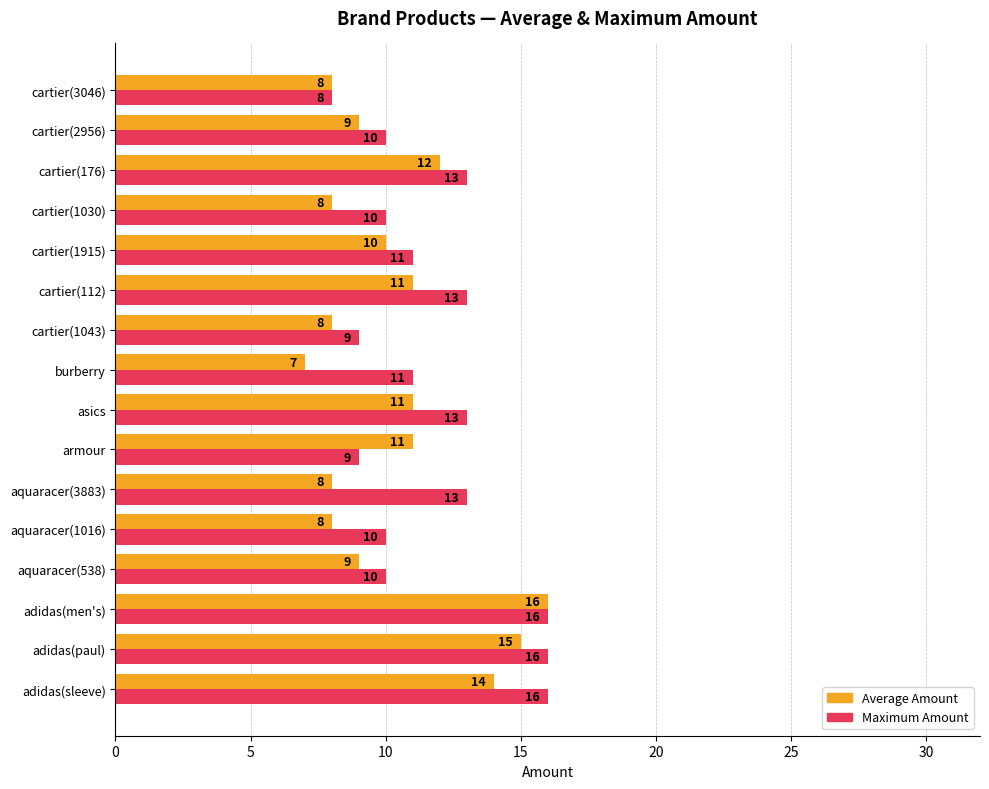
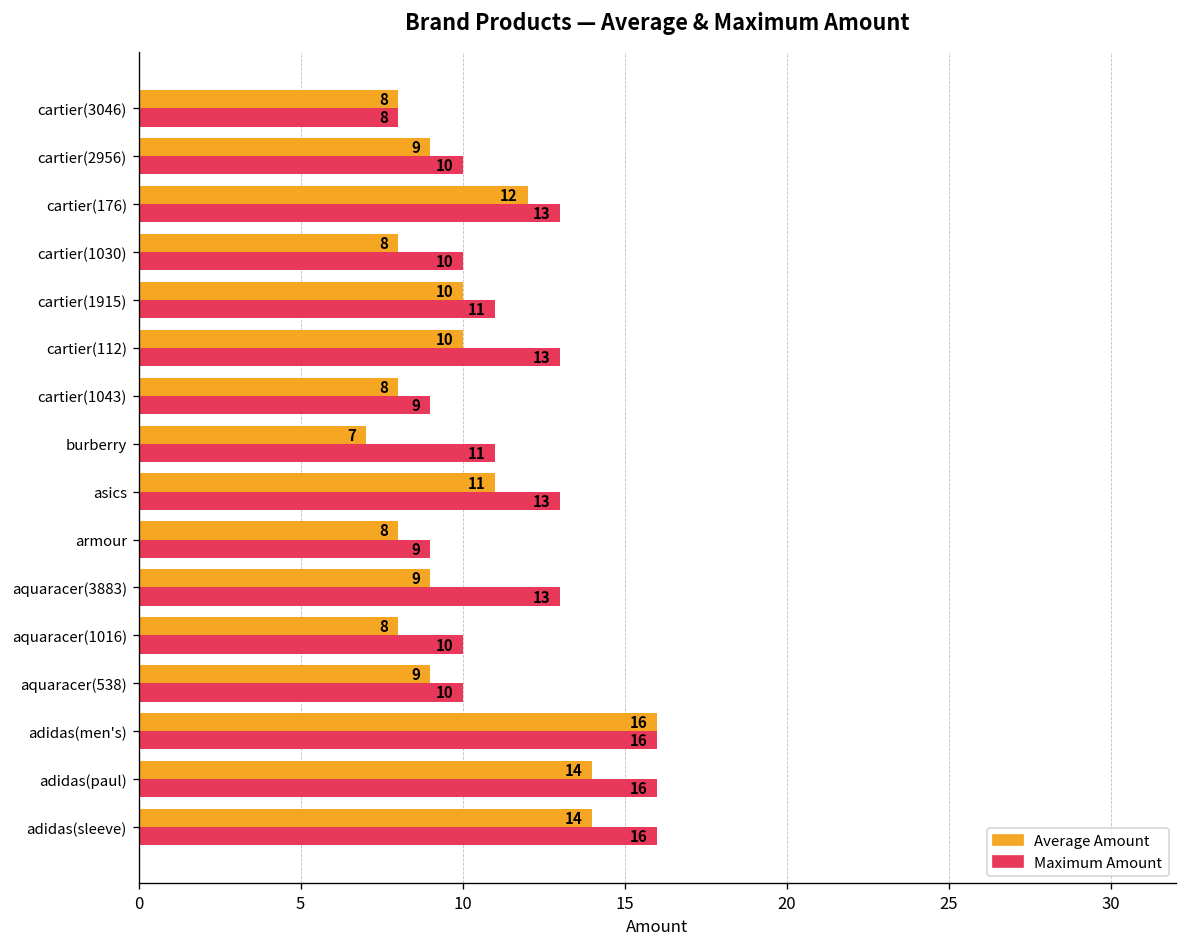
Average Amount, cartier(112): 11 -> 10
Average Amount, armour: 11 -> 8
Average Amount, aquaracer(3883): 8 -> 9
Average Amount, adidas(paul): 15 -> 14
